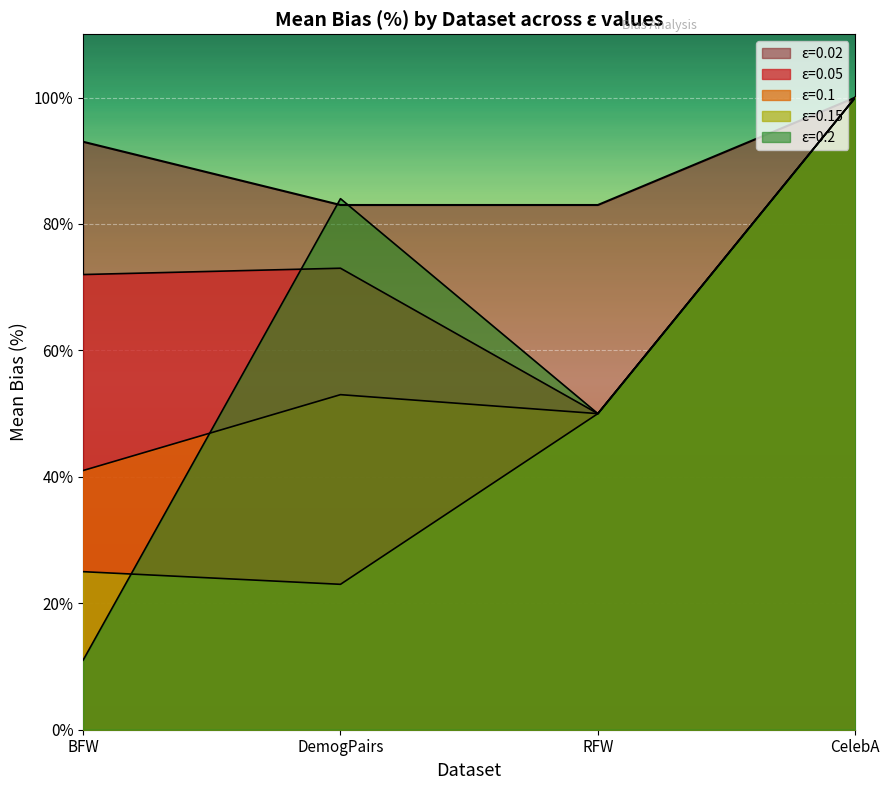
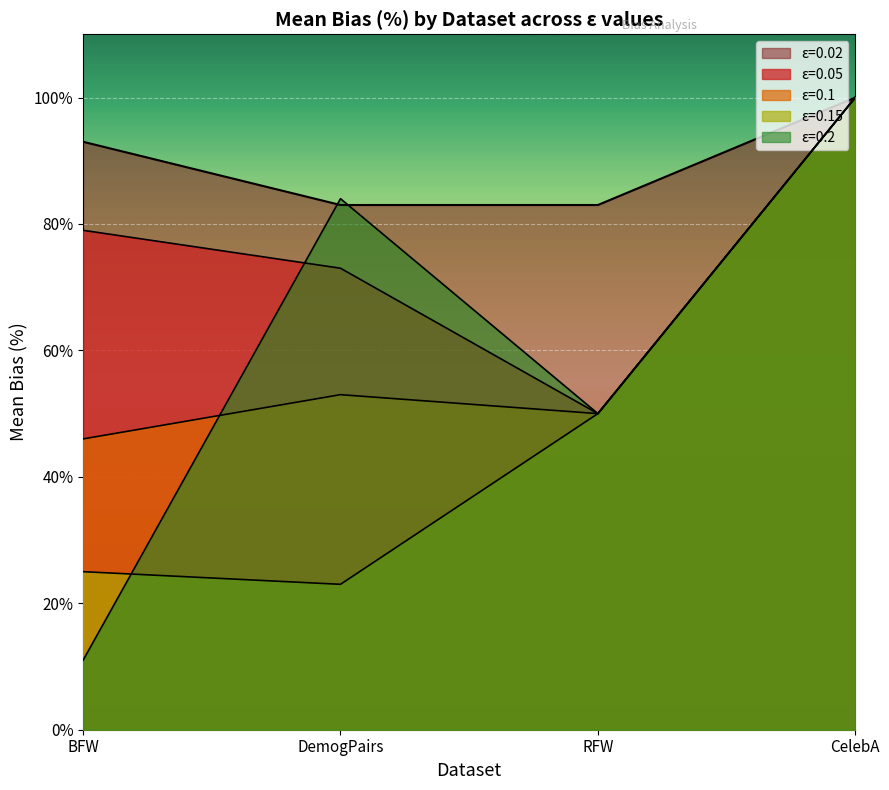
ε=0.05, BFW: 72% -> 79%
ε=0.1, BFW: 41% -> 46%
